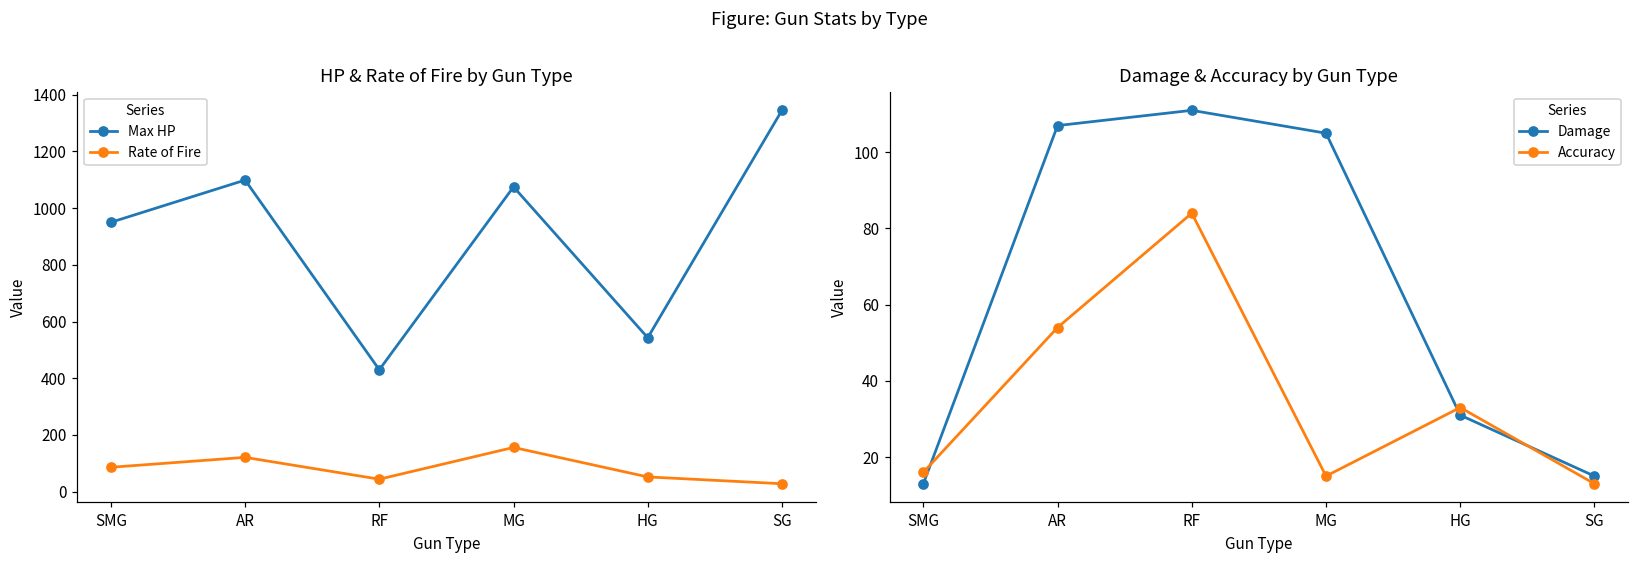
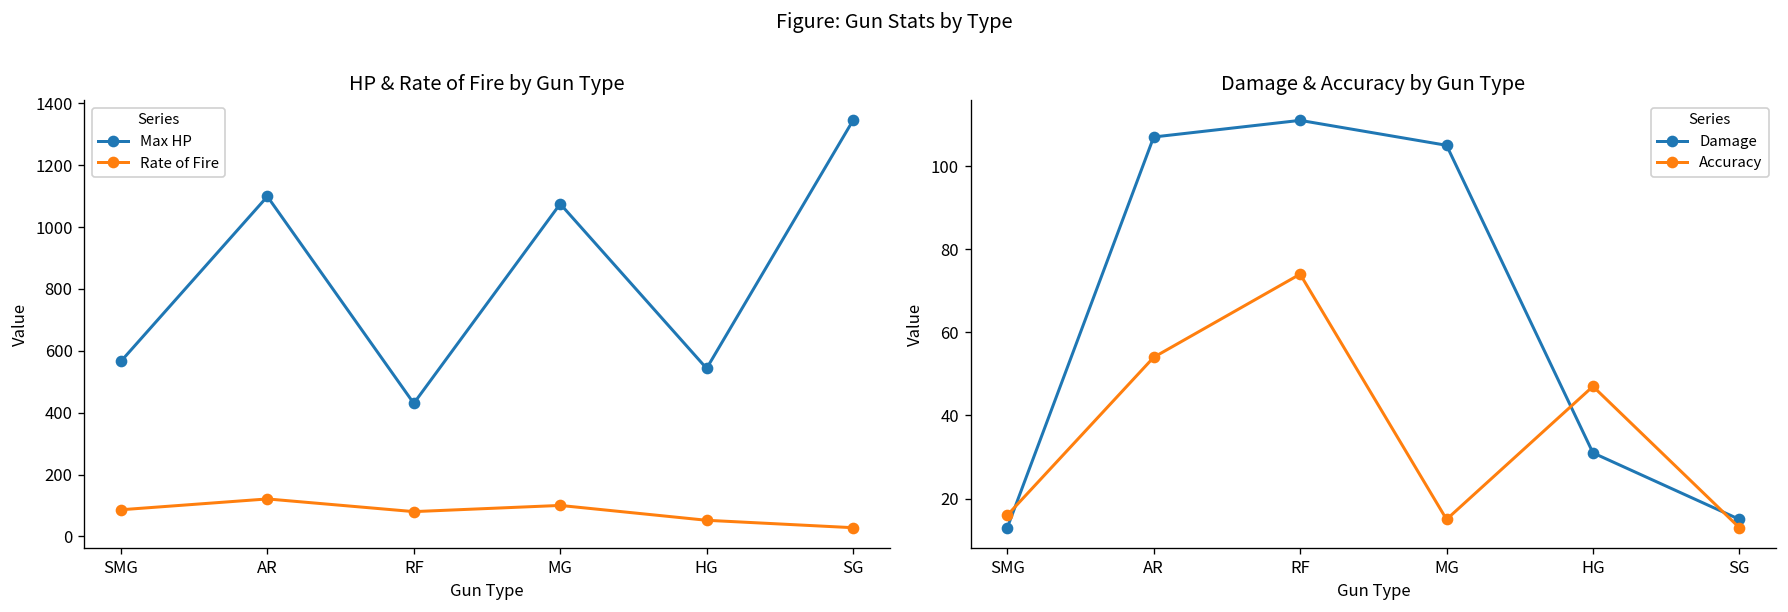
HP & Rate of Fire by Gun Type, Max HP, SMG: 950 -> 570
HP & Rate of Fire by Gun Type, Rate of Fire, RF: 40 -> 80
HP & Rate of Fire by Gun Type, Rate of Fire, MG: 160 -> 100
Damage & Accuracy by Gun Type, Accuracy, RF: 84 -> 74
Damage & Accuracy by Gun Type, Accuracy, HG: 33 -> 47
